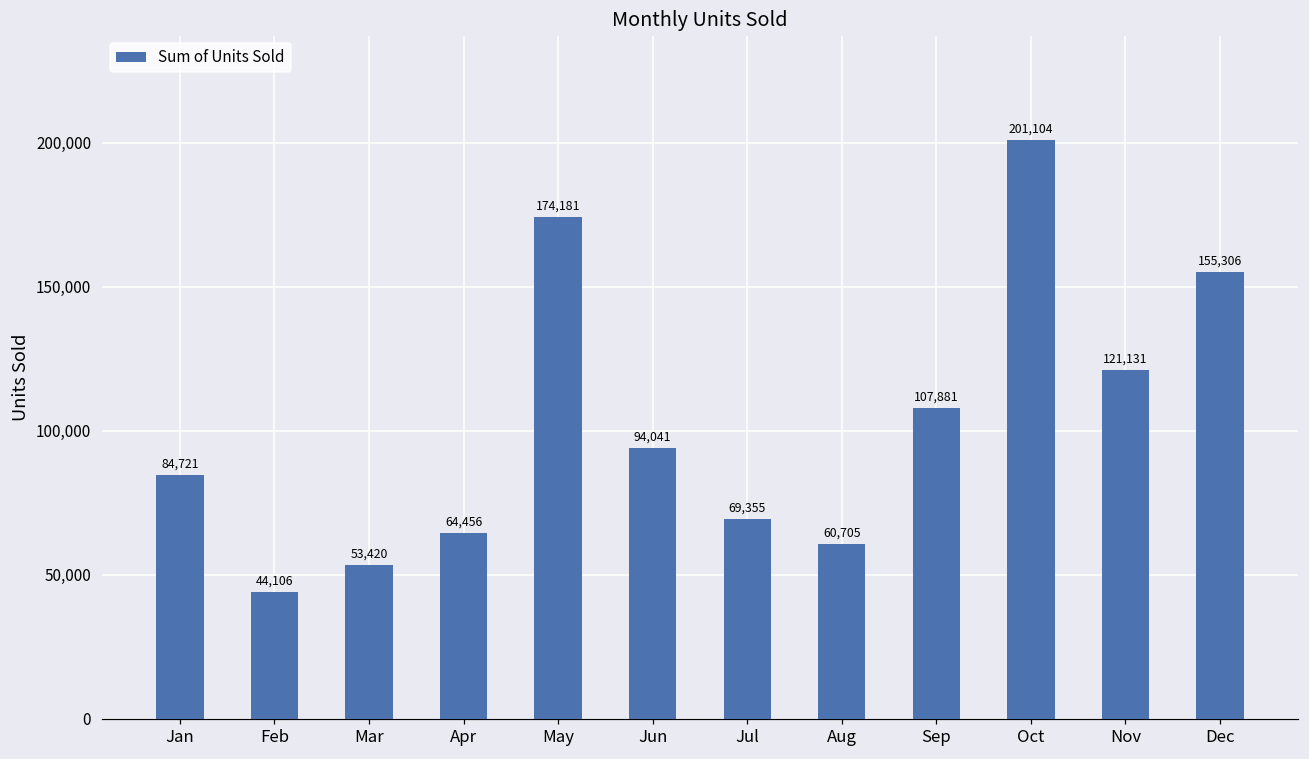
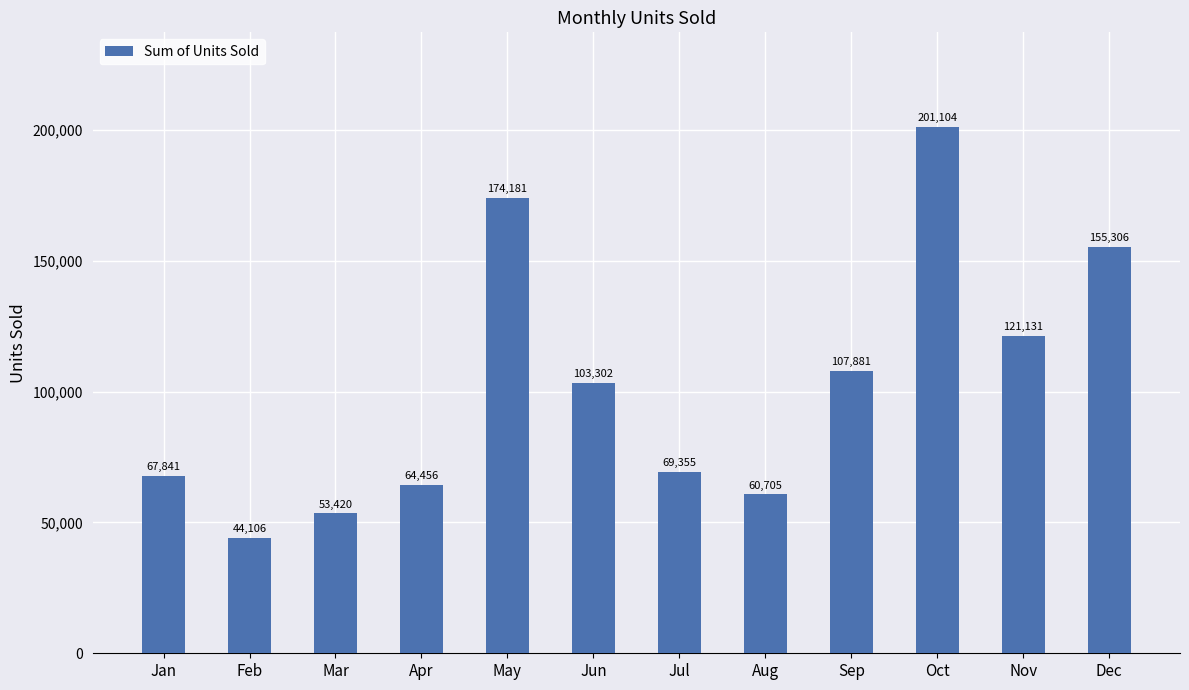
Jan: 84,721 -> 67,841
Jun: 94,041 -> 103,302
